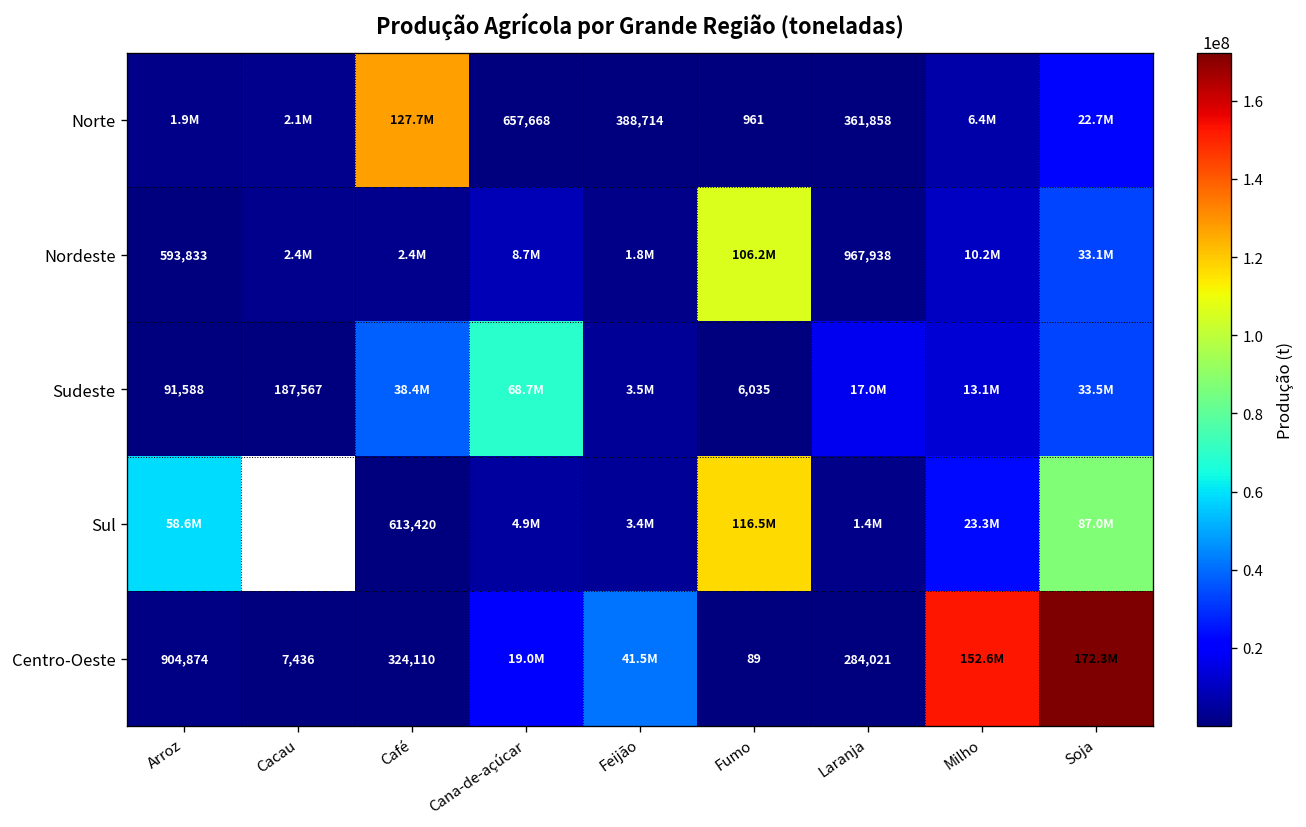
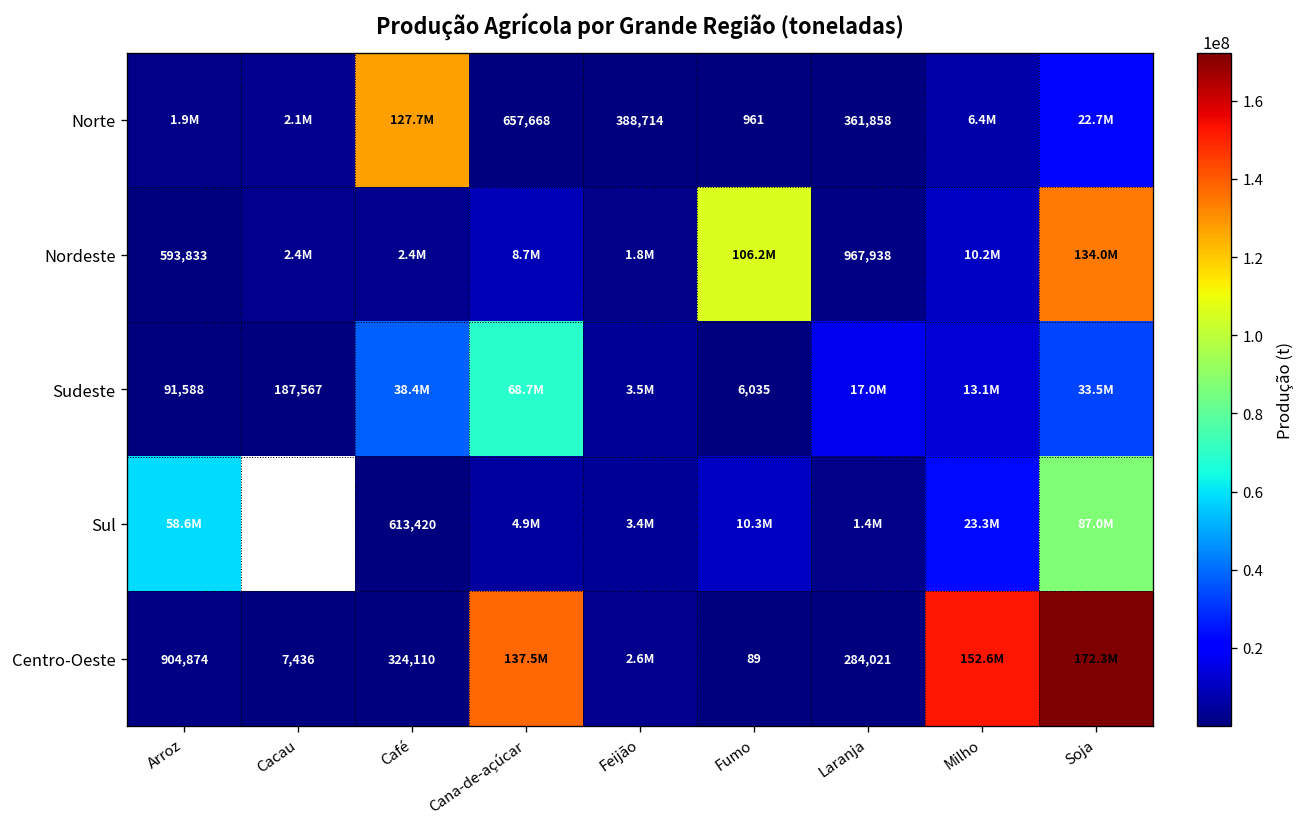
Nordeste, Soja: 33.1M -> 134.0M
Sul, Fumo: 116.5M -> 10.3M
Centro-Oeste, Cana-de-açúcar: 19.0M -> 137.5M
Centro-Oeste, Feijão: 41.5M -> 2.6M
